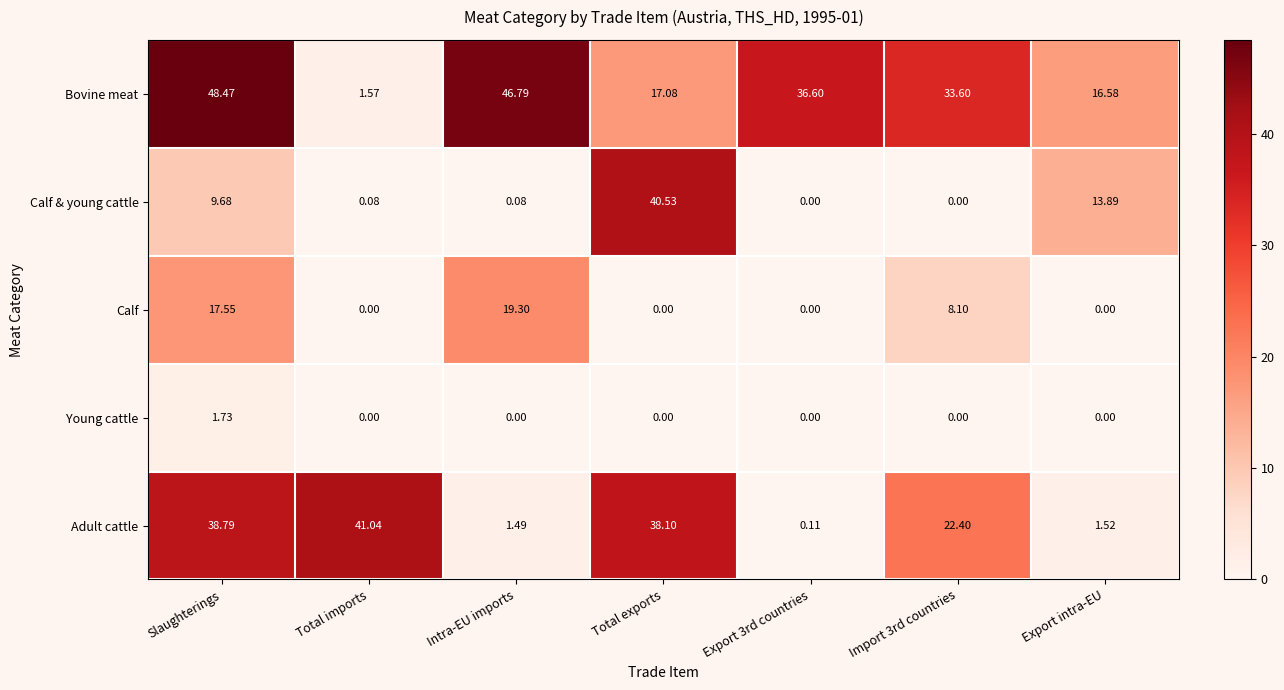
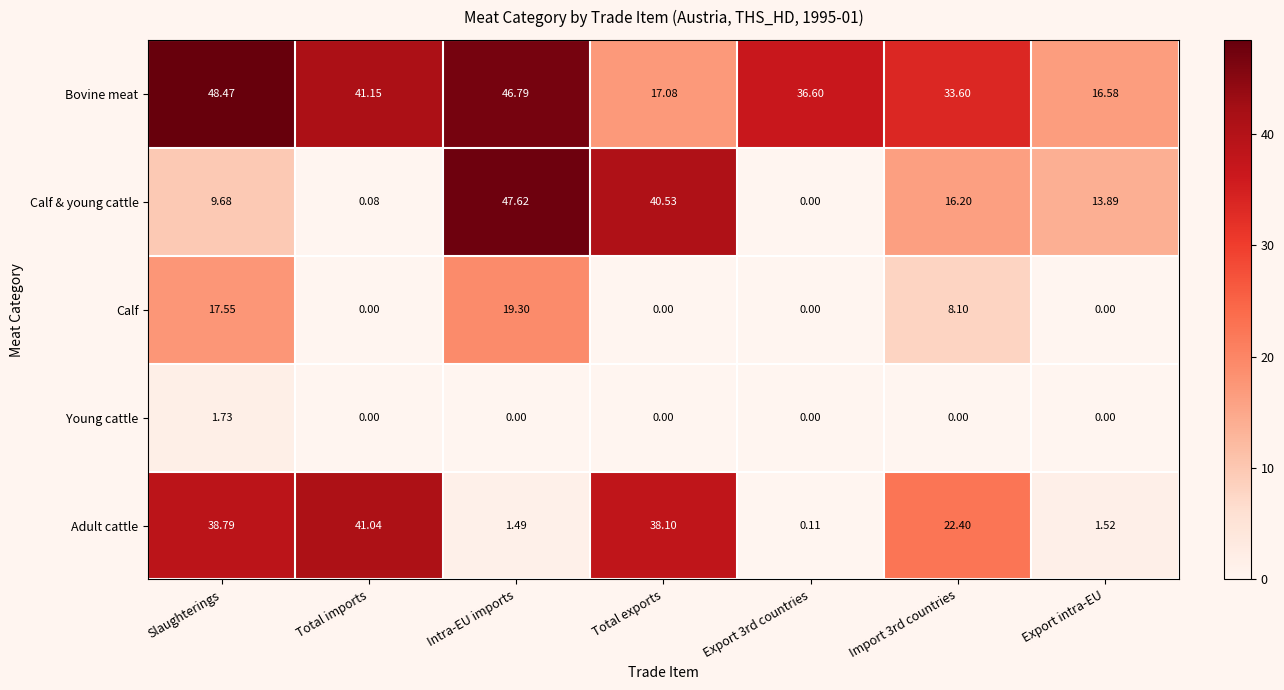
Bovine meat, Total imports: 1.57 -> 41.15
Calf & young cattle, Intra-EU imports: 0.08 -> 47.62
Calf & young cattle, Import 3rd countries: 0.00 -> 16.20
